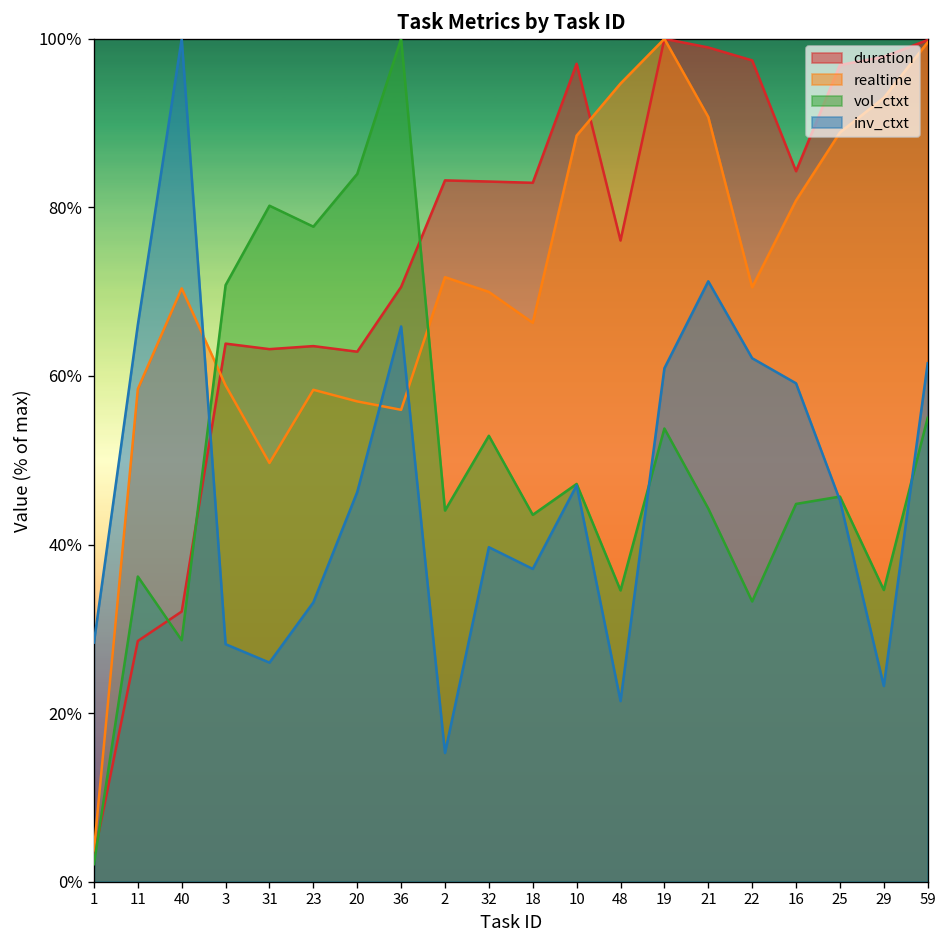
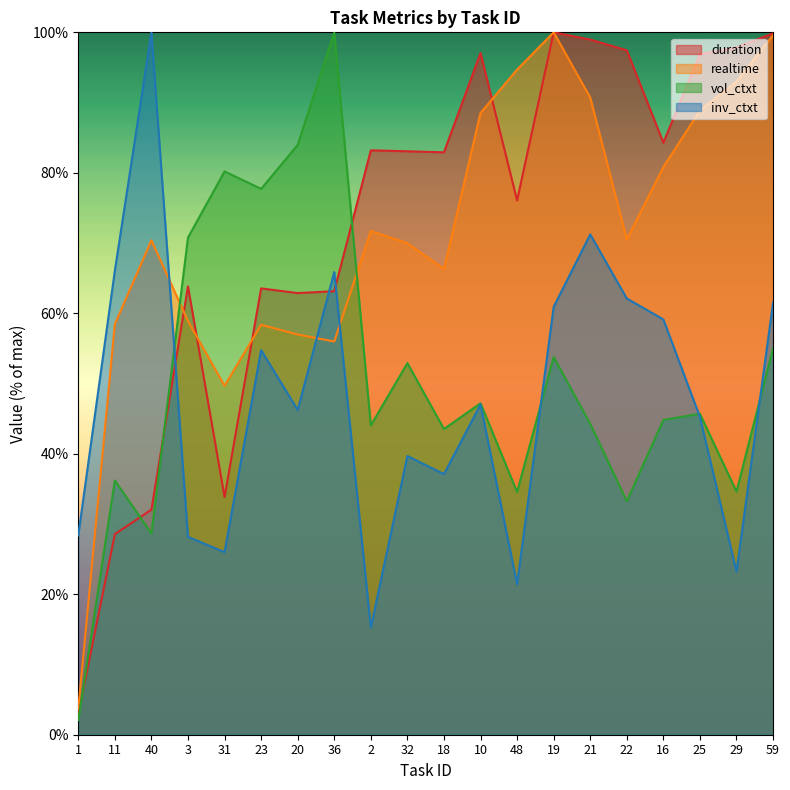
duration, 31: 63% -> 34%
inv_ctxt, 23: 33% -> 55%
duration, 36: 71% -> 63%
